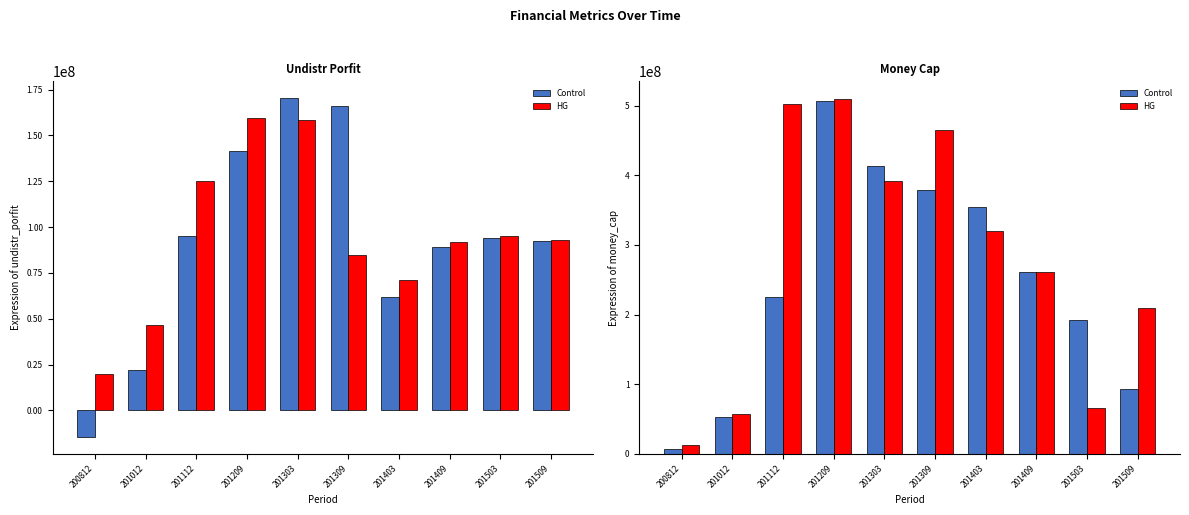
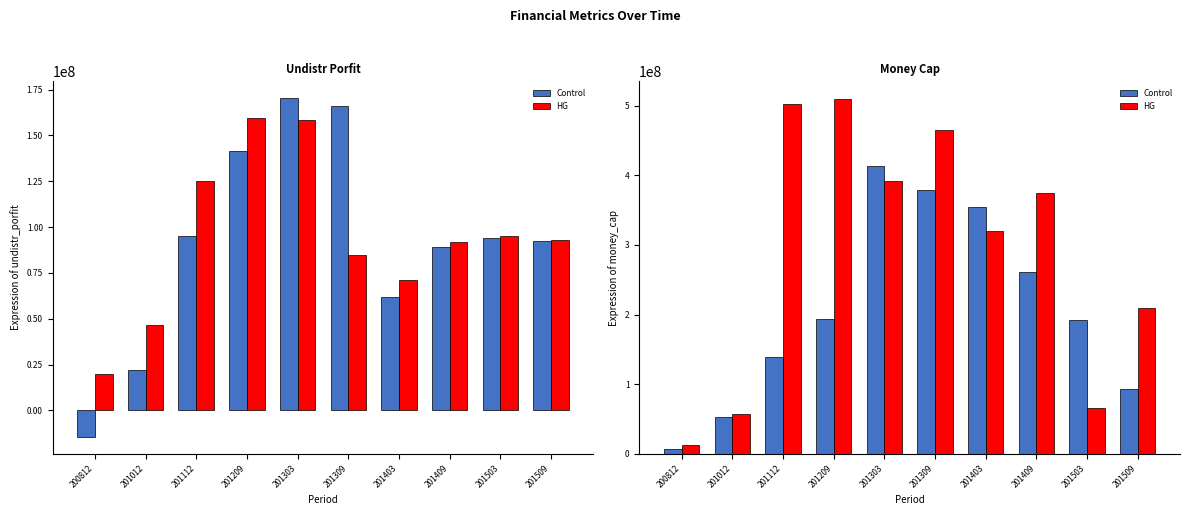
Money Cap, Control, 201112: 230000000 -> 140000000
Money Cap, Control, 201209: 510000000 -> 190000000
Money Cap, HG, 201409: 260000000 -> 370000000
